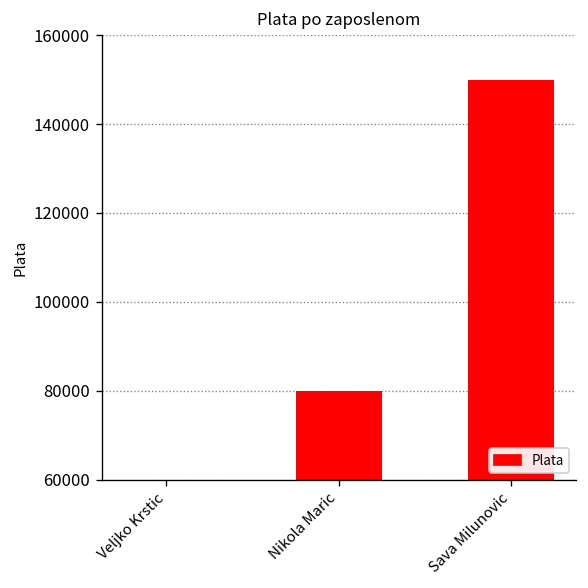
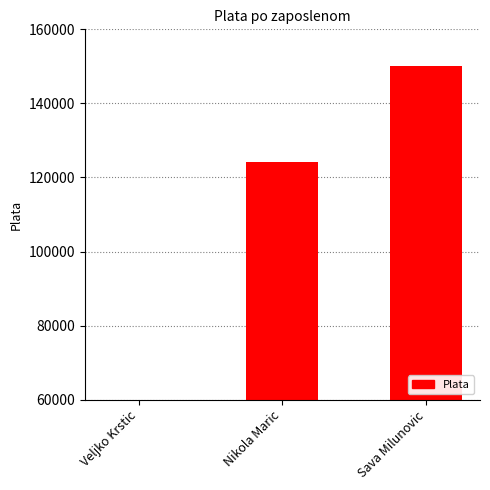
Nikola Maric: 80000 -> 124000
